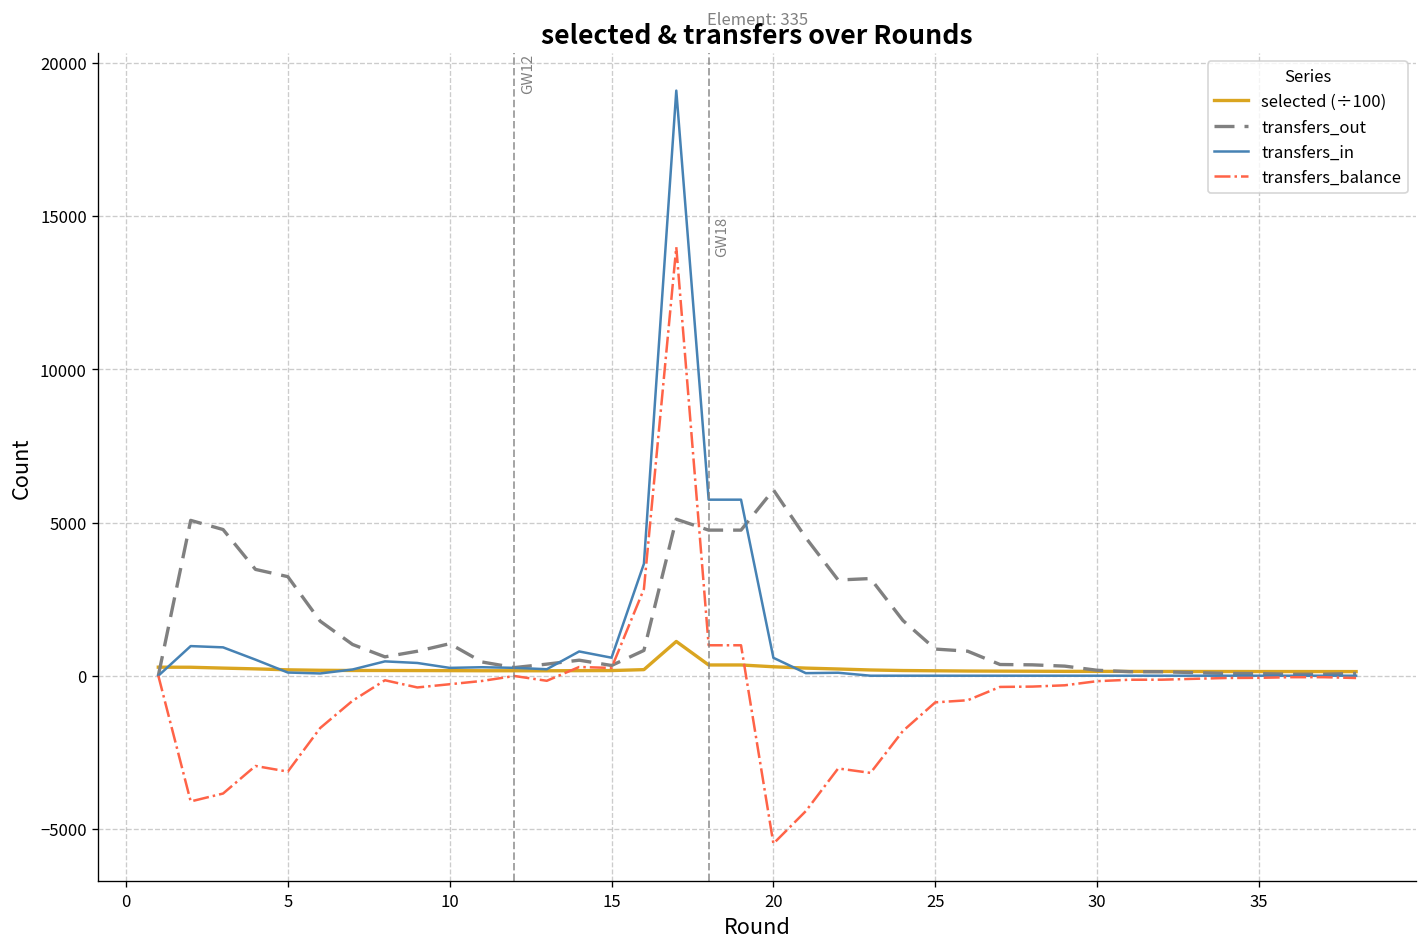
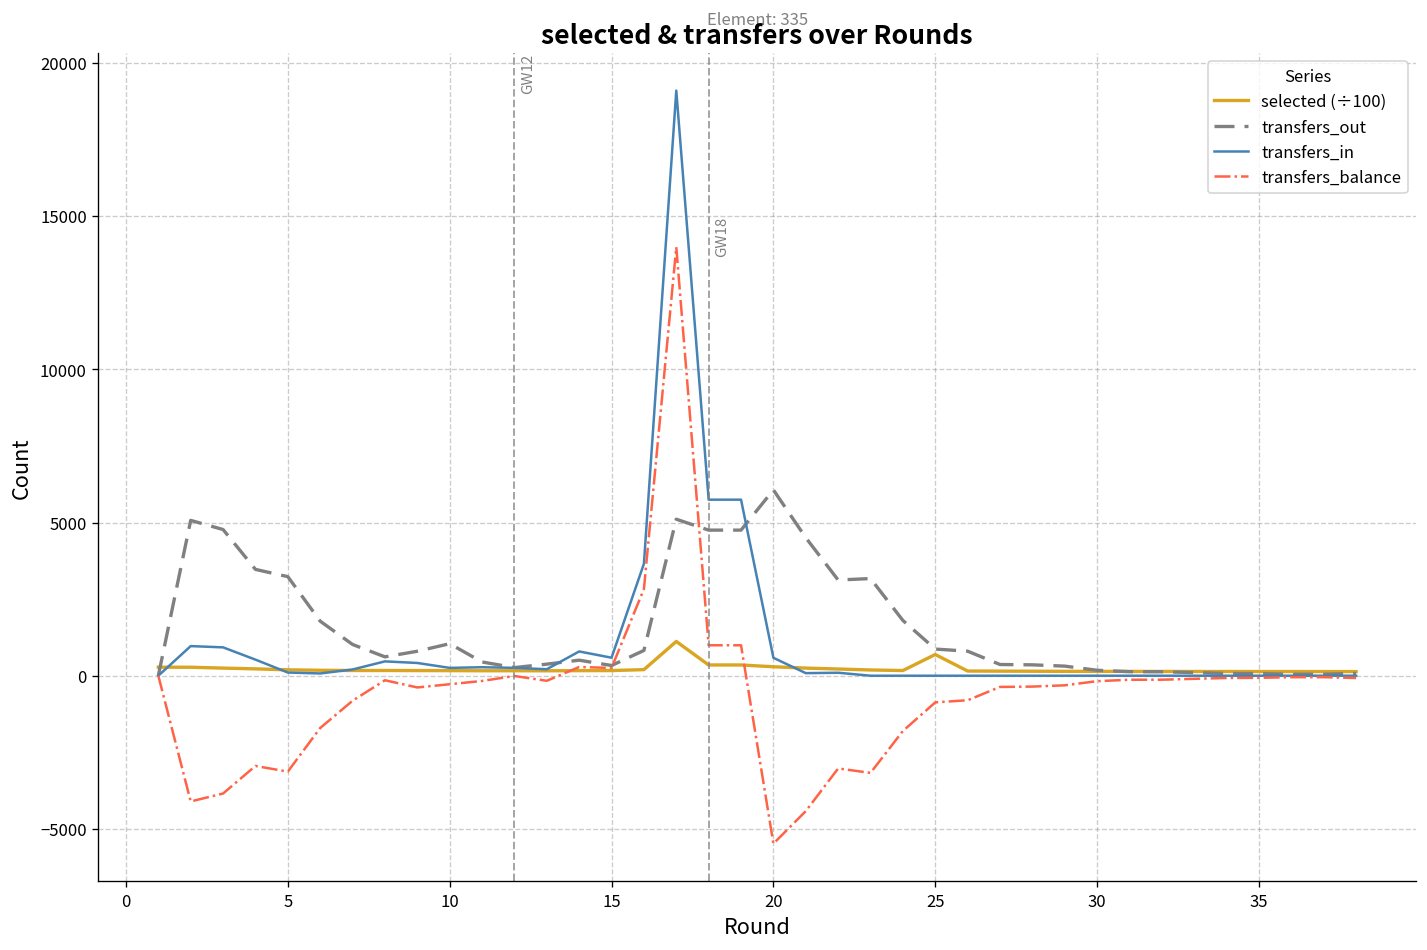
selected (÷100), 25: 200 -> 700
